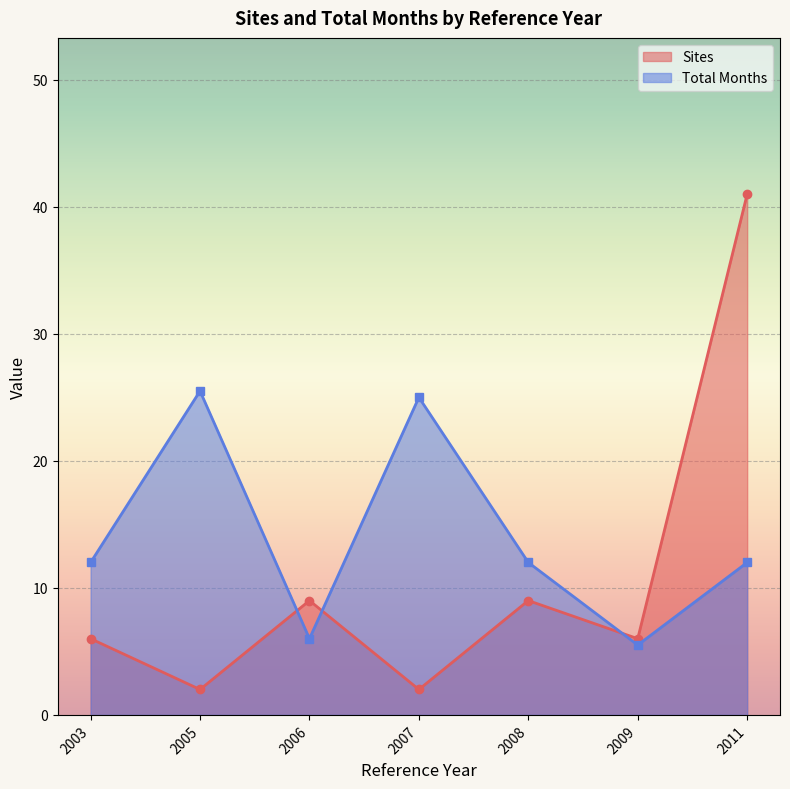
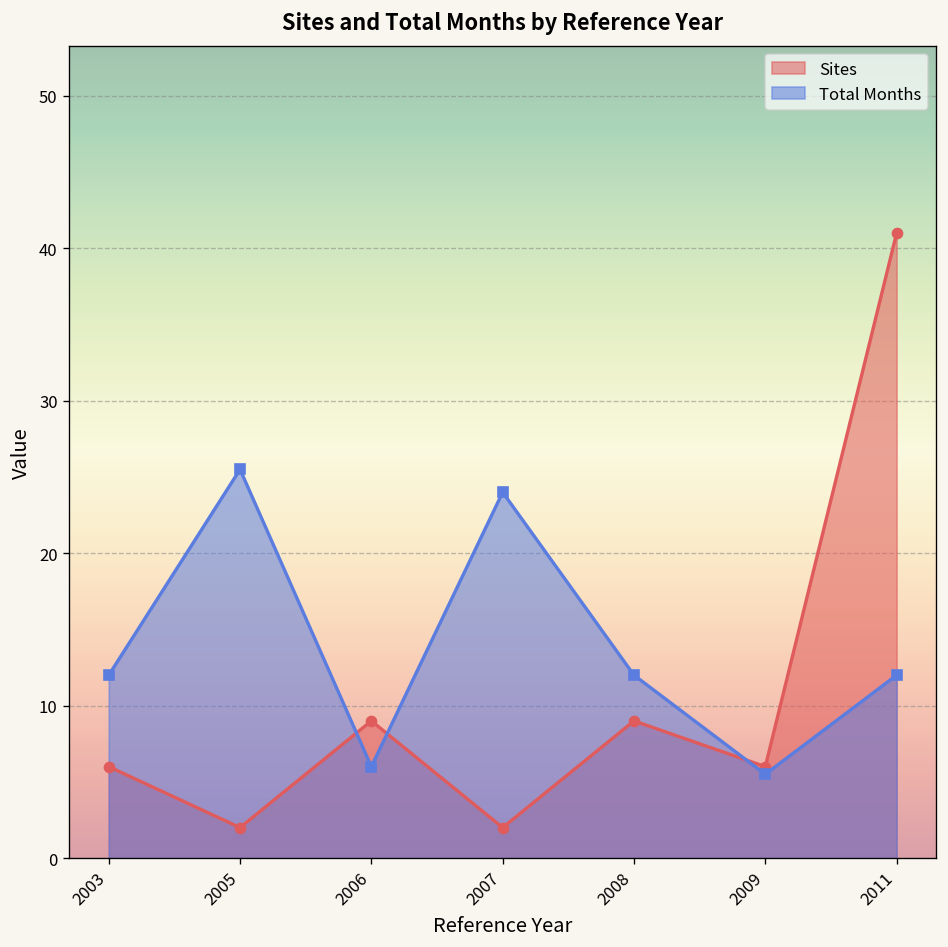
Total Months, 2007: 25 -> 24
